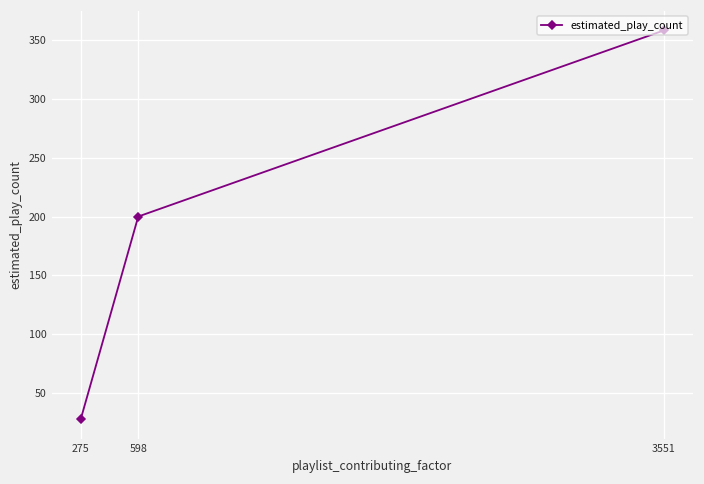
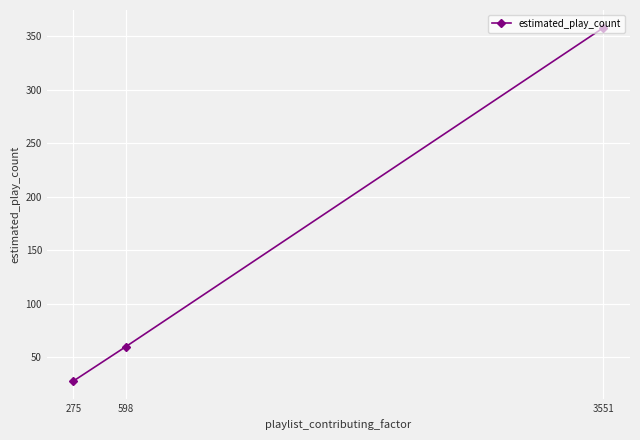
598: 200 -> 60
